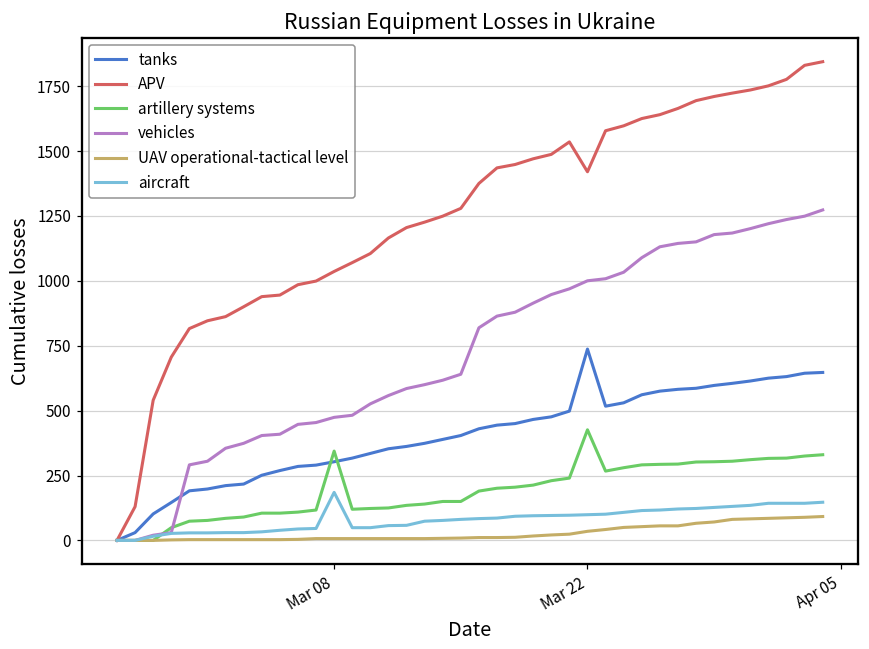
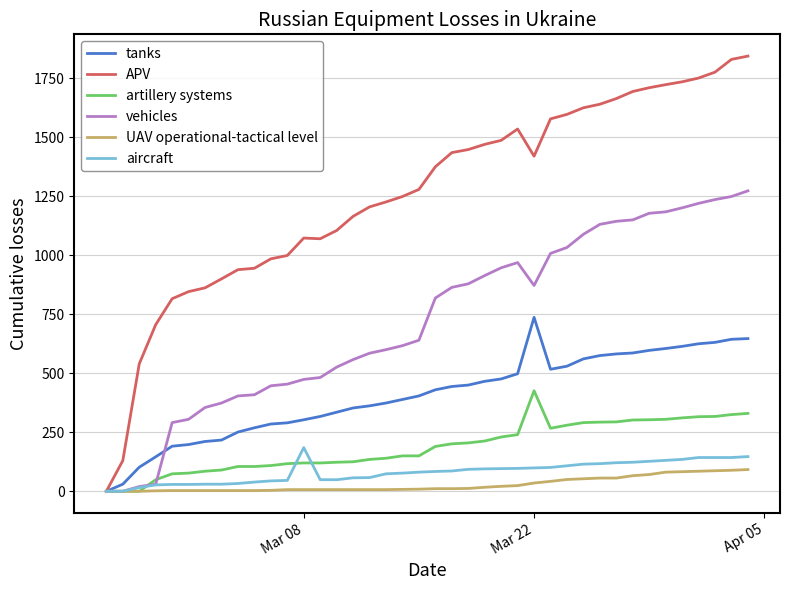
APV, Mar 08: 1040 -> 1070
artillery systems, Mar 08: 340 -> 120
vehicles, Mar 22: 1000 -> 870
